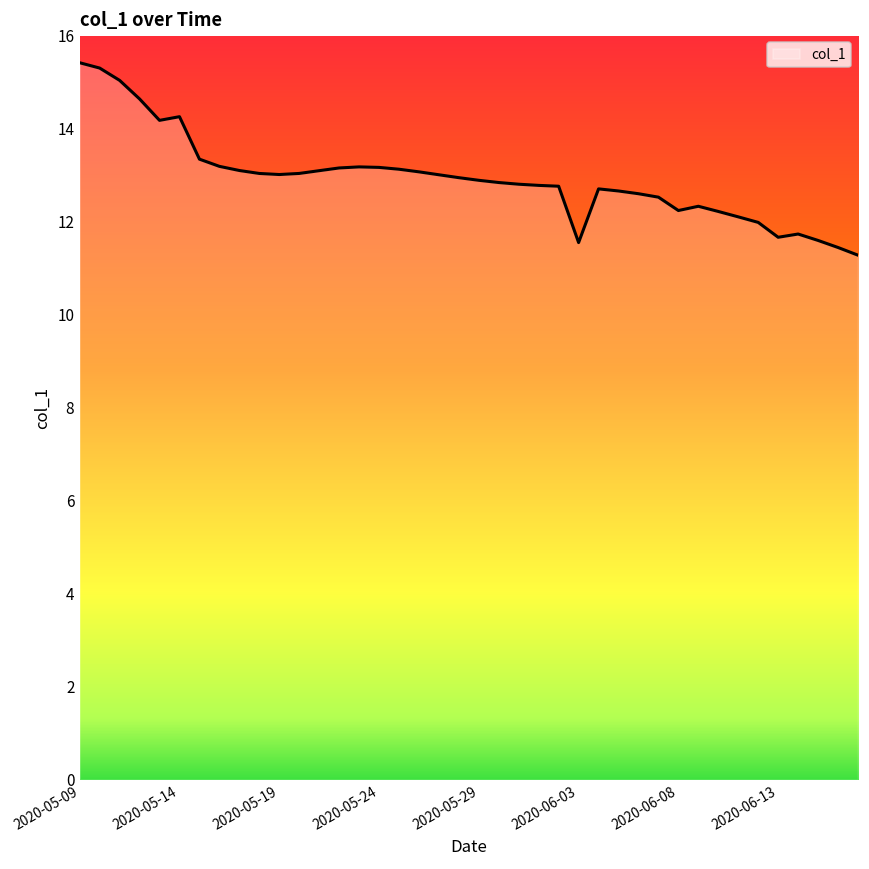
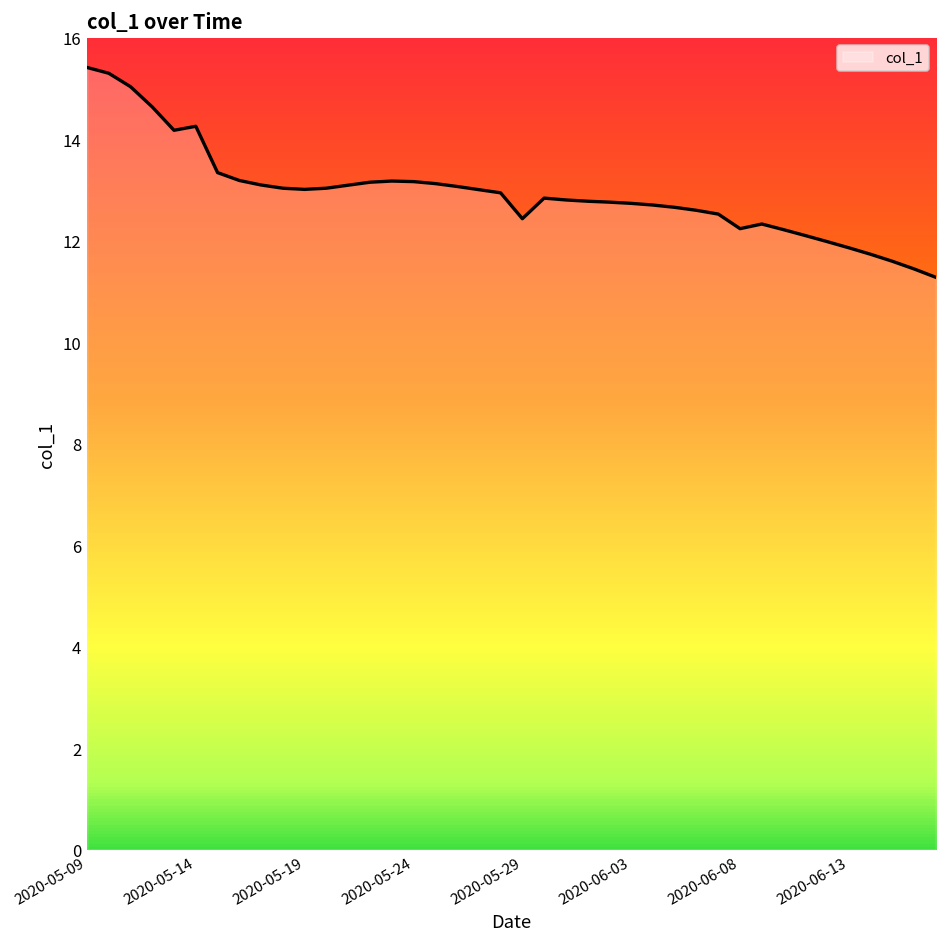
2020-05-29: 12.9 -> 12.4
2020-06-03: 11.5 -> 12.7
2020-06-13: 11.7 -> 11.9
